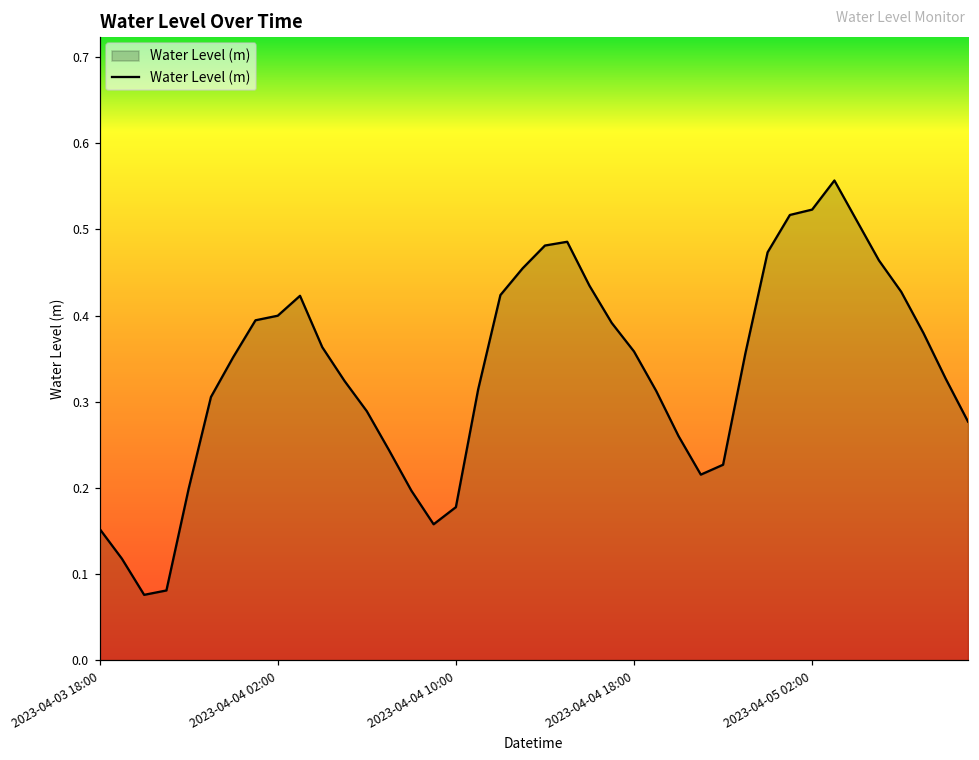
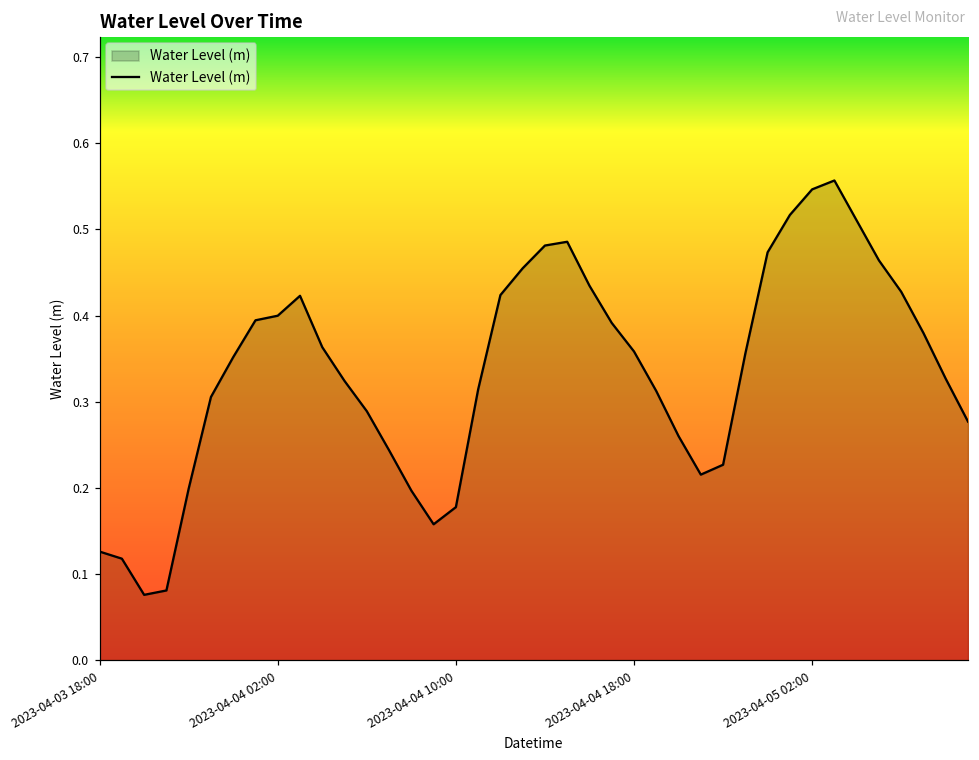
2023-04-03 18:00: 0.15 -> 0.13
2023-04-05 02:00: 0.52 -> 0.55
